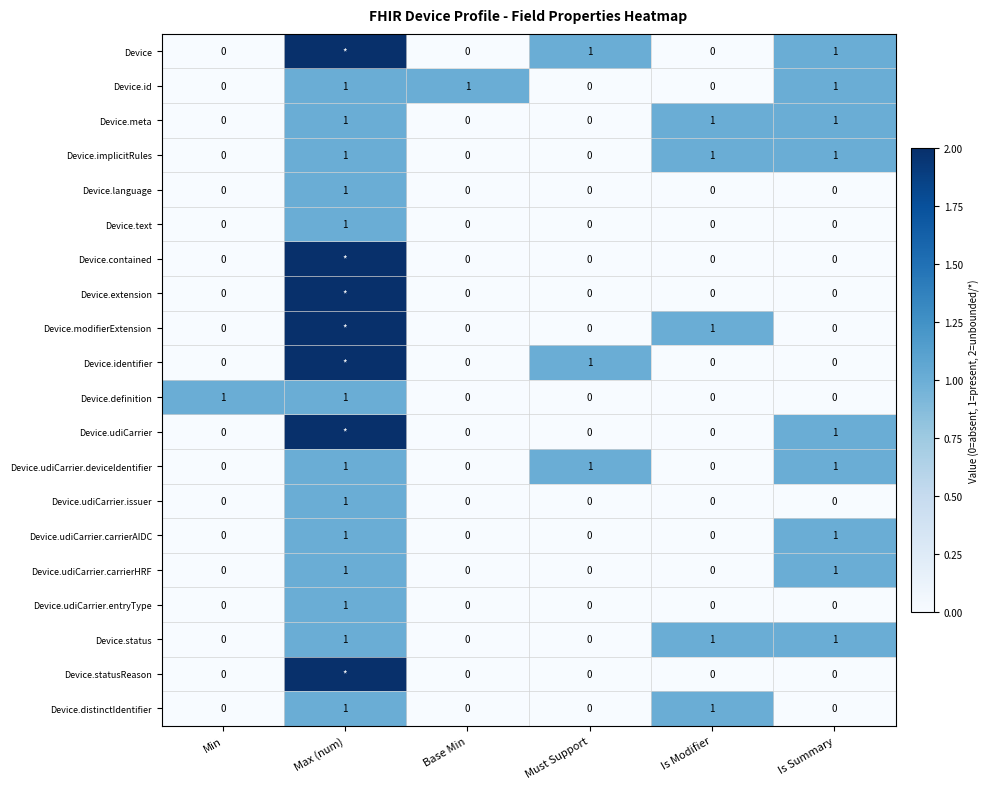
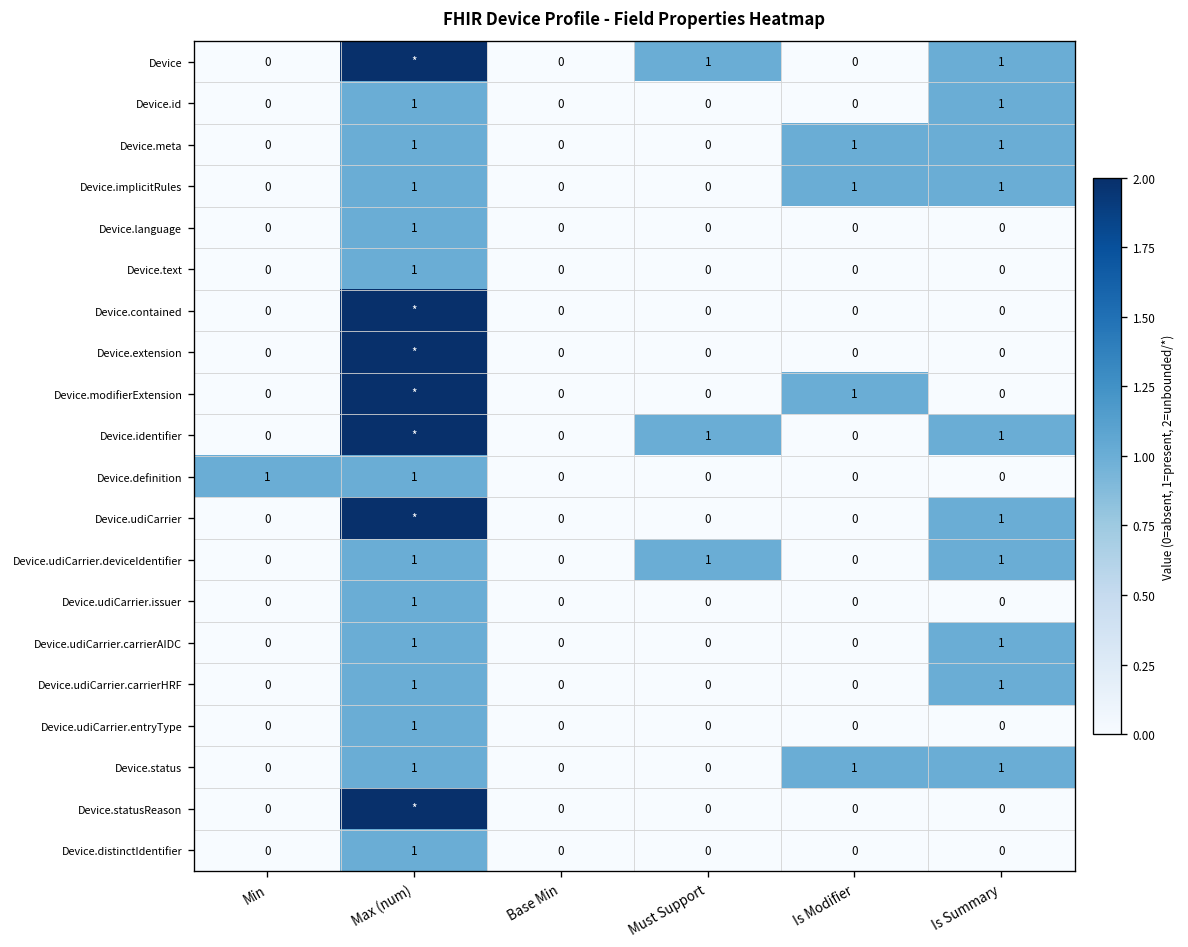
Device.id, Base Min: 1 -> 0
Device.identifier, Is Summary: 0 -> 1
Device.distinctIdentifier, Is Modifier: 1 -> 0
